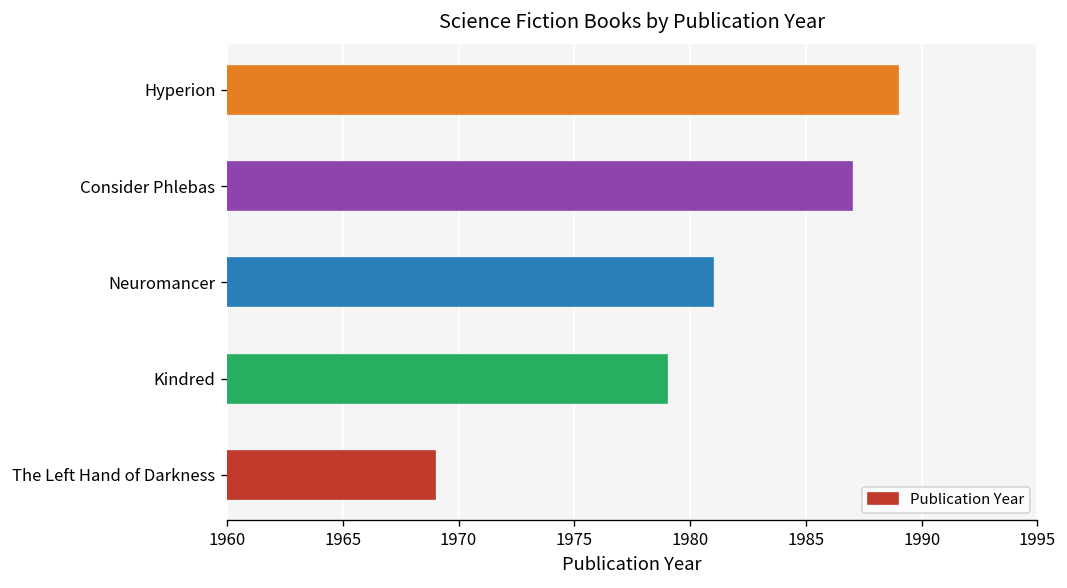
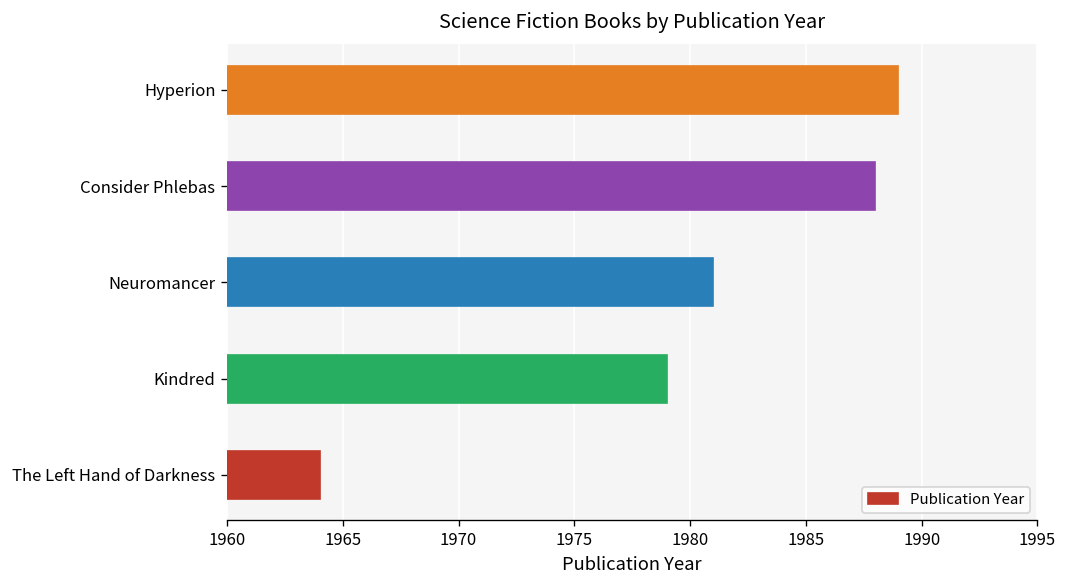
Consider Phlebas: 1987 -> 1988
The Left Hand of Darkness: 1969 -> 1964
